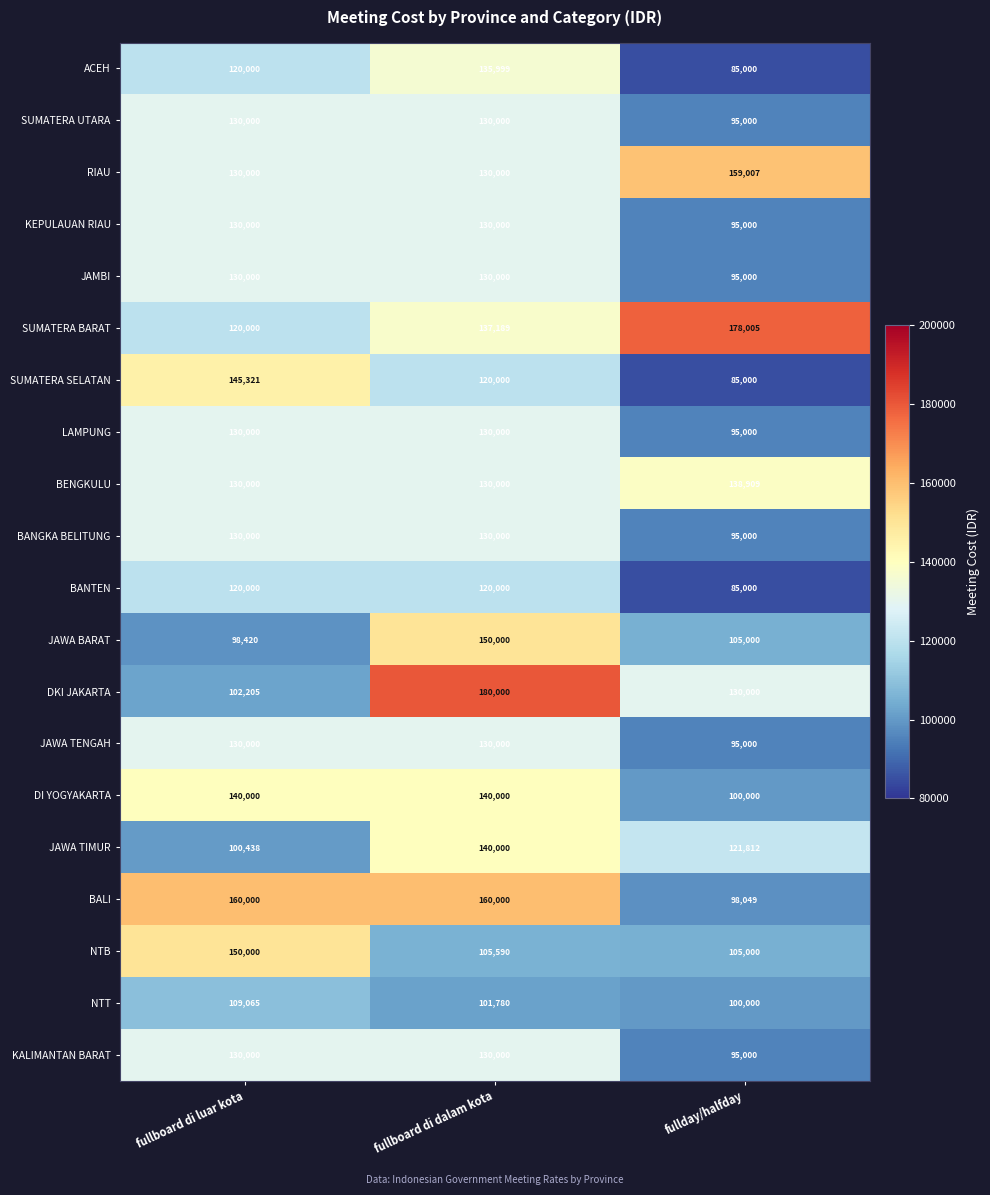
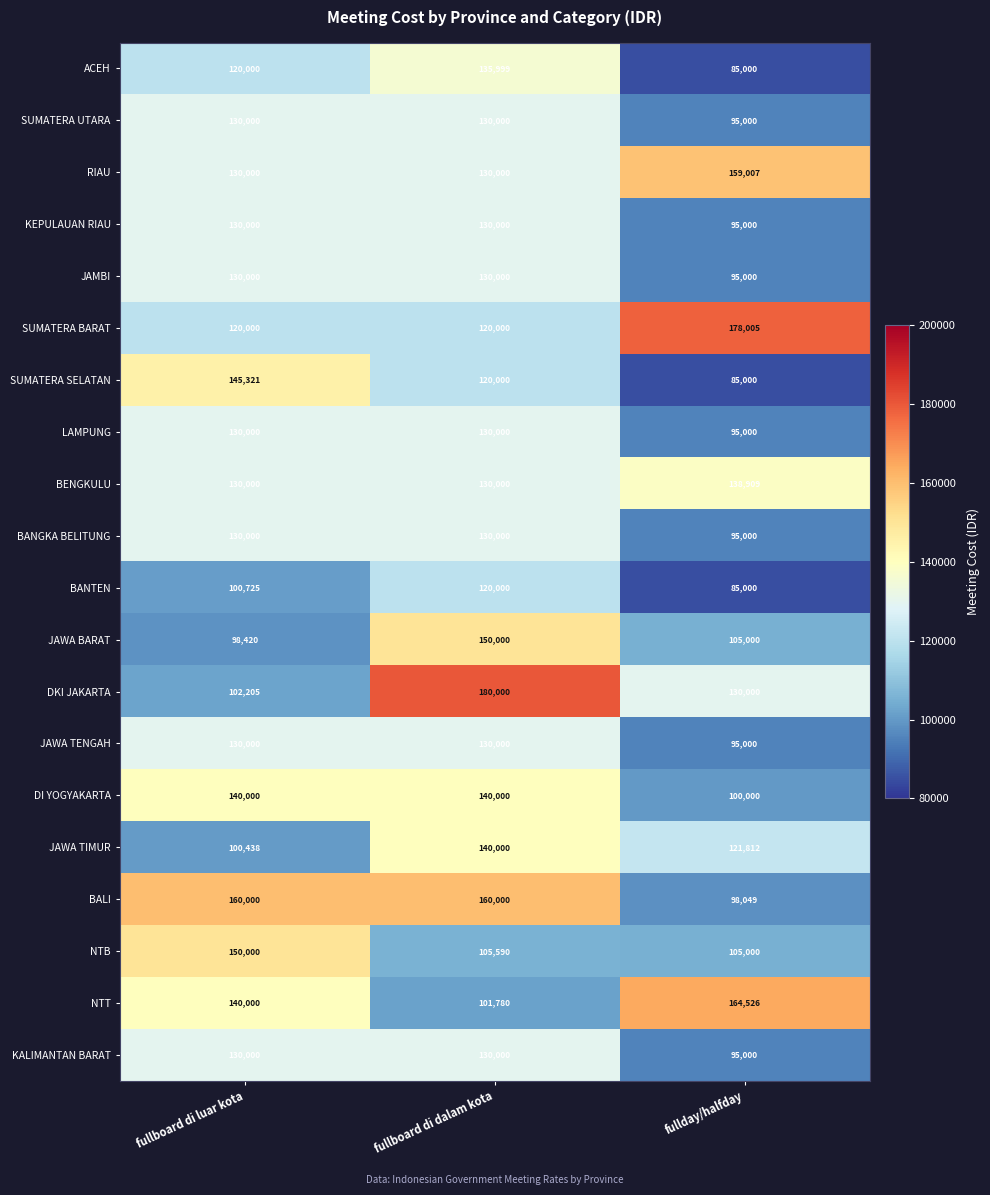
SUMATERA BARAT, fullboard di dalam kota: 137,189 -> 120,000
BANTEN, fullboard di luar kota: 120,000 -> 100,725
NTT, fullboard di luar kota: 109,065 -> 140,000
NTT, fullday/halfday: 100,000 -> 164,526
